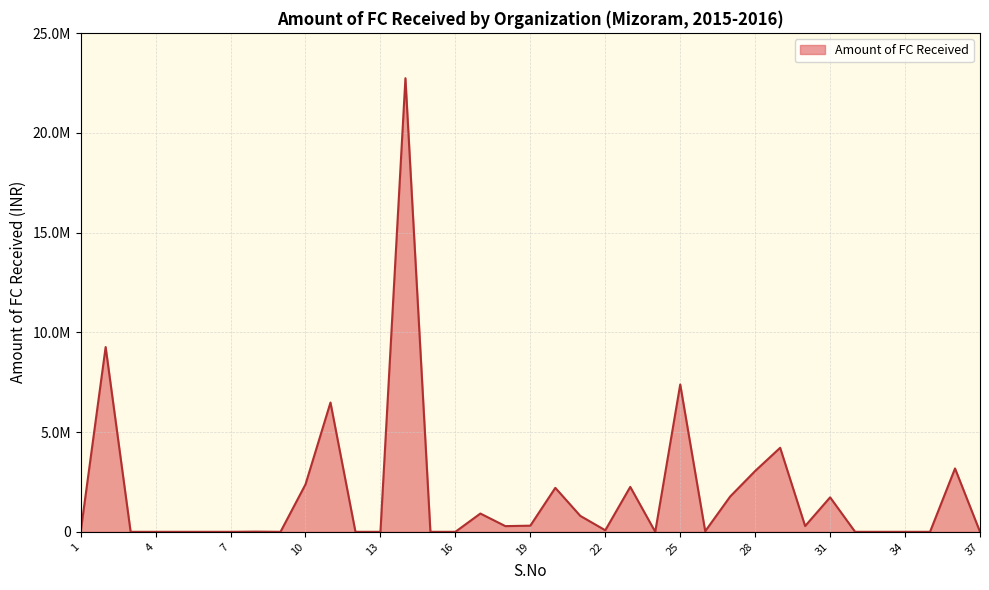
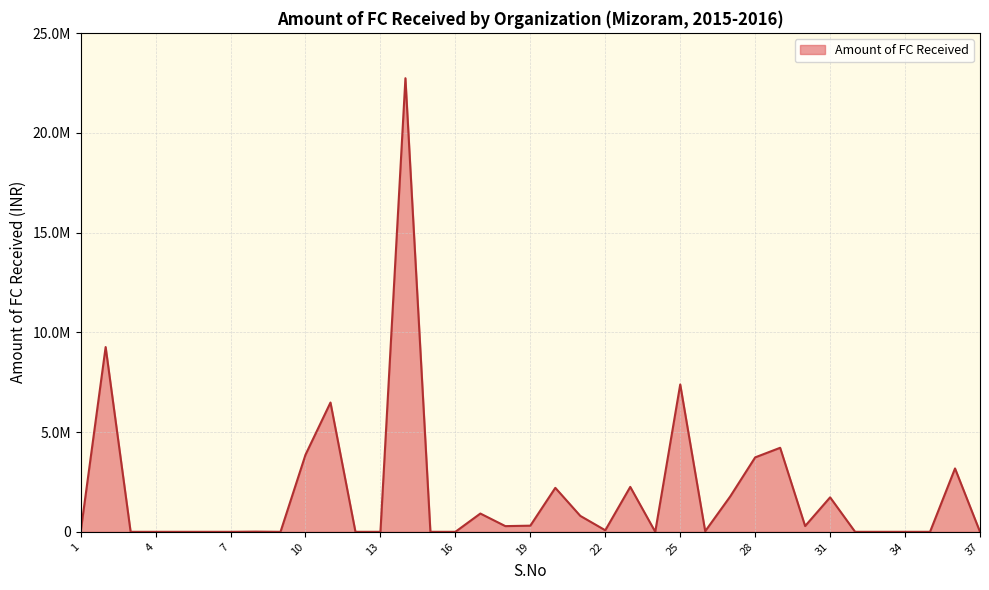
10: 2400000 -> 3900000
28: 3000000 -> 3700000
